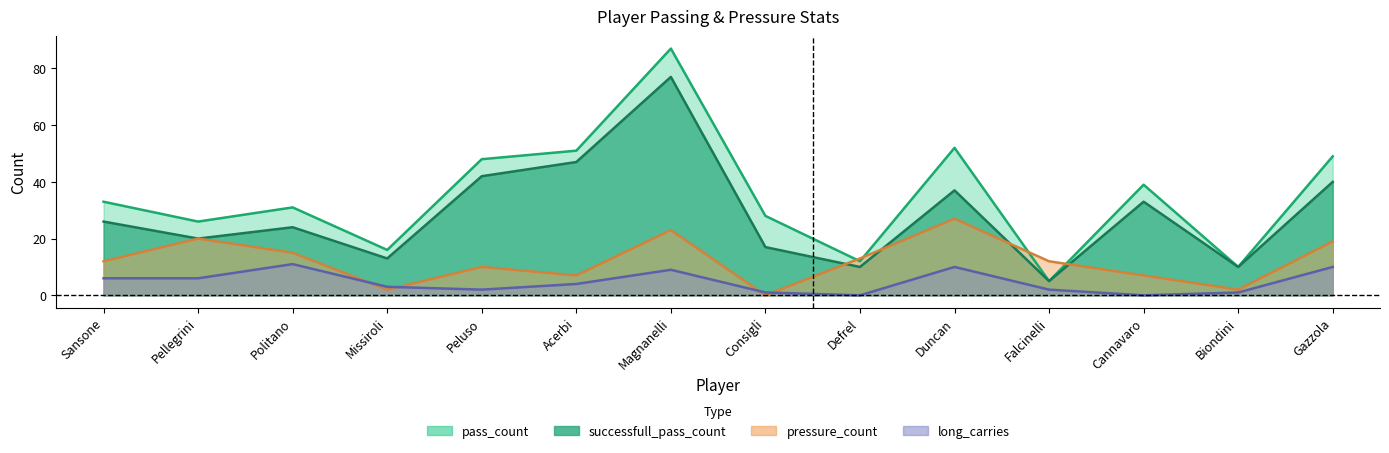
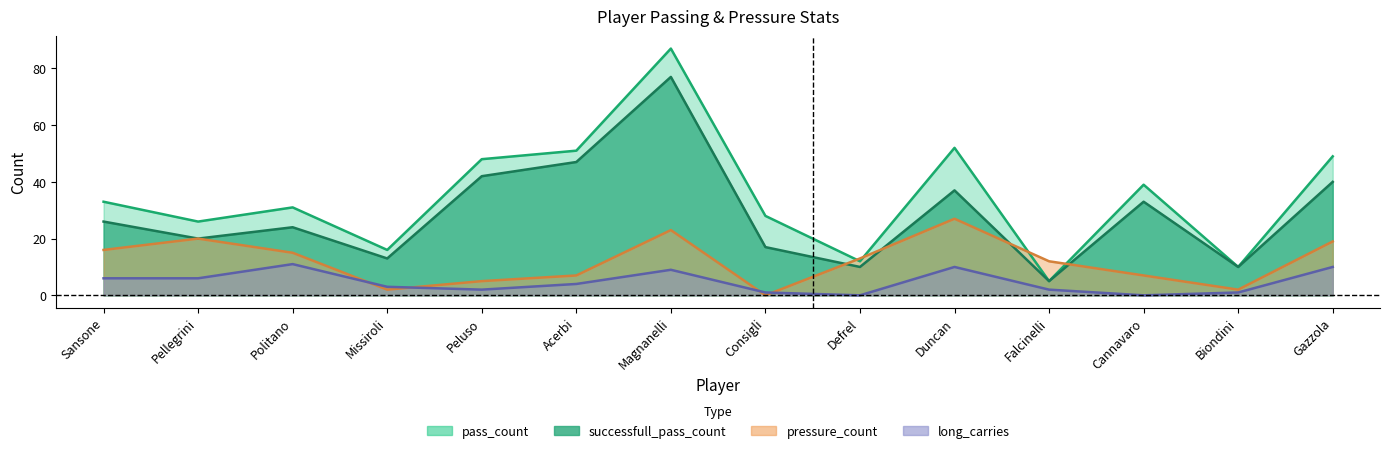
pressure_count, Sansone: 12 -> 16
pressure_count, Peluso: 10 -> 5
